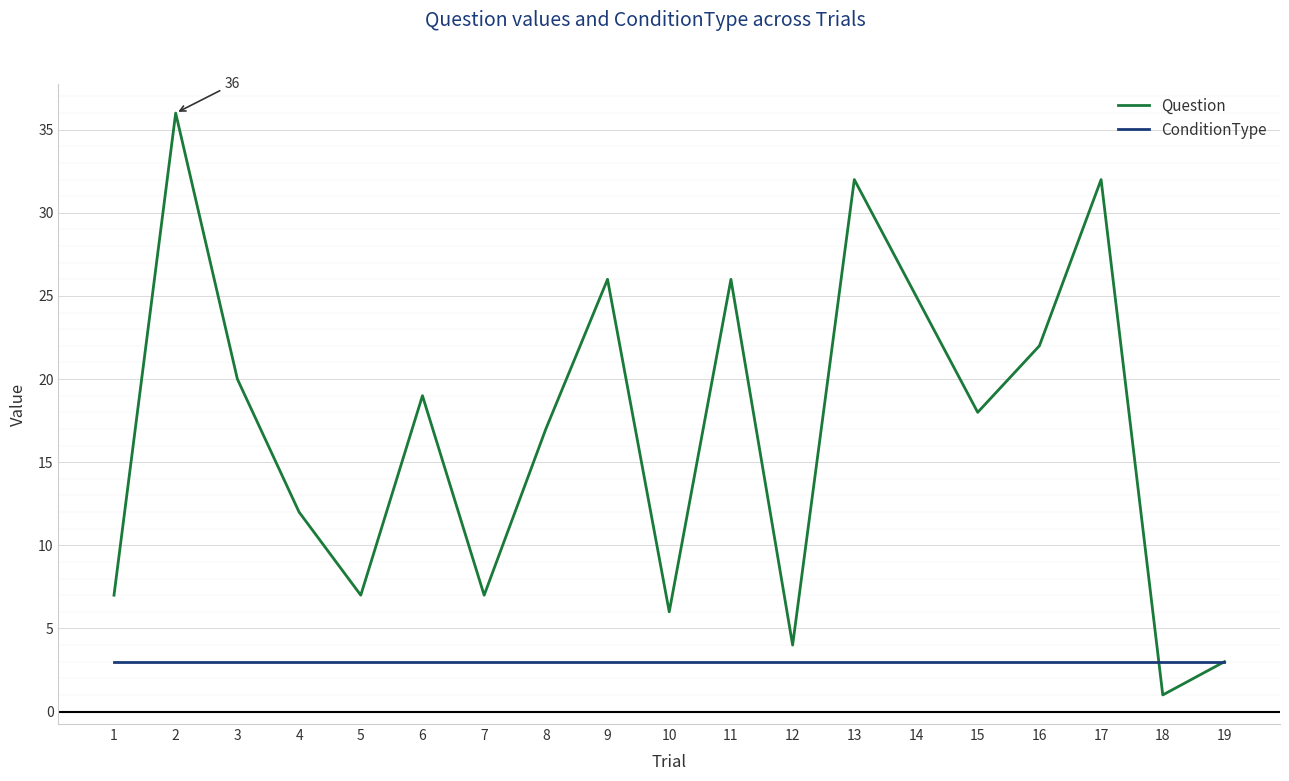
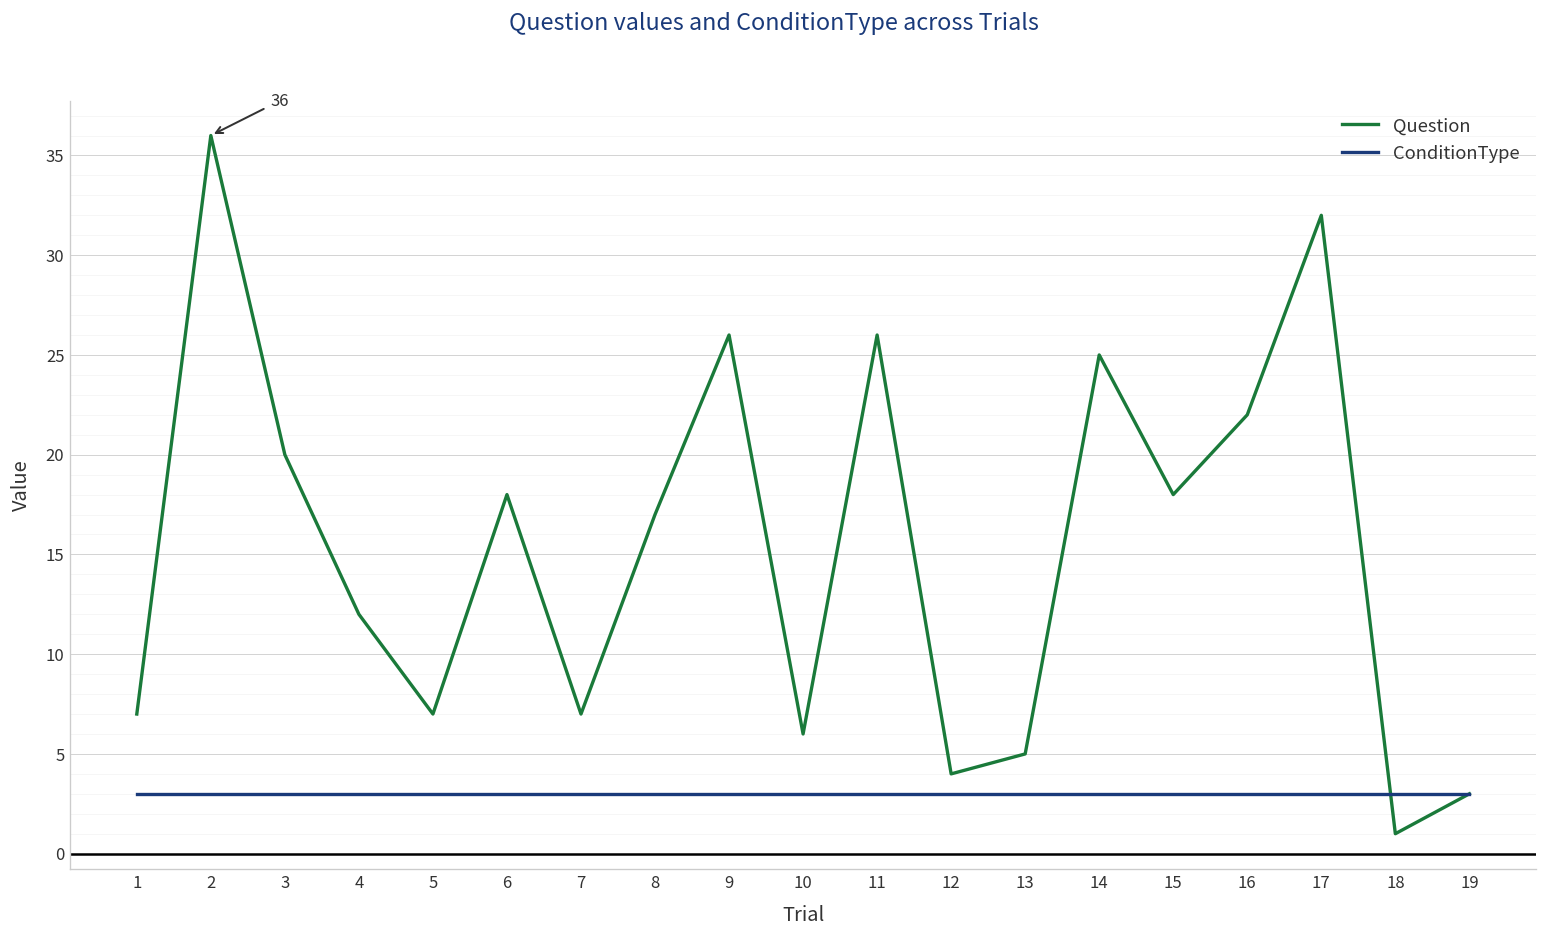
Question, 6: 19 -> 18
Question, 13: 32 -> 5
